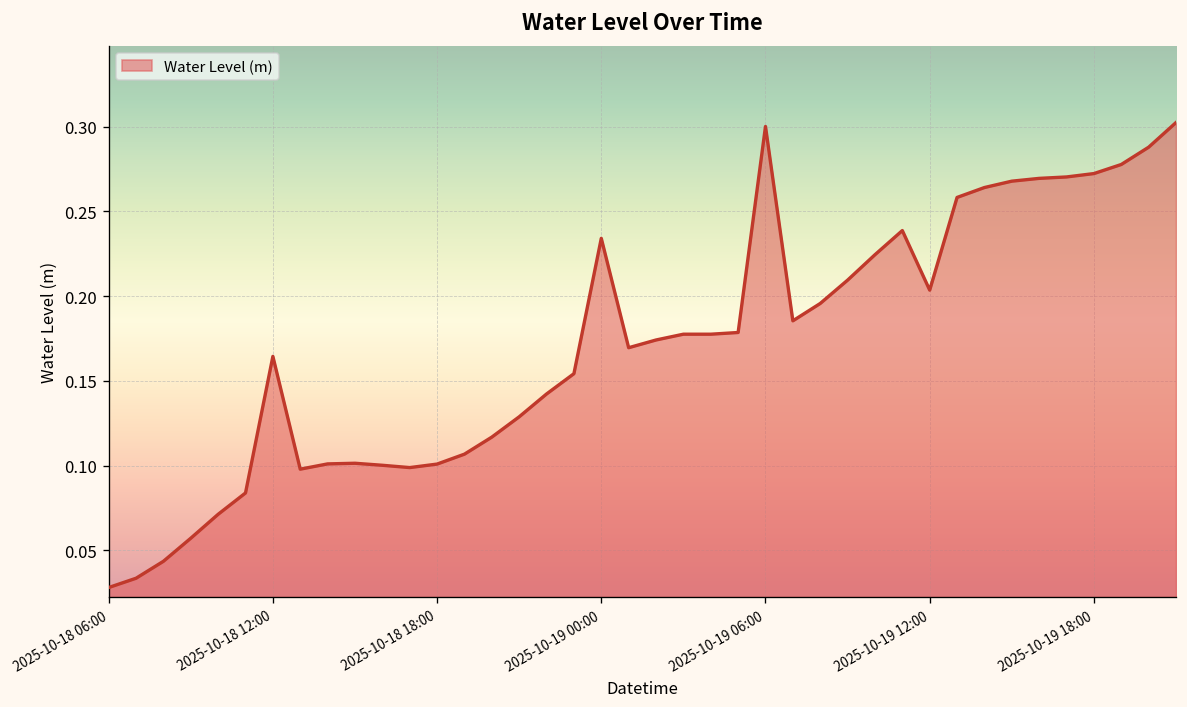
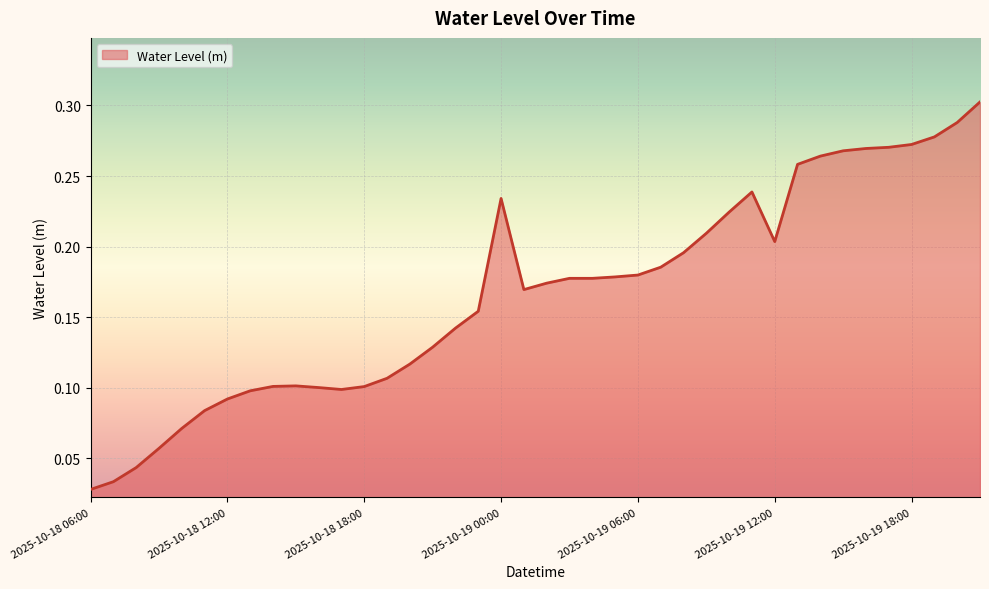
2025-10-18 12:00: 0.164 -> 0.092
2025-10-19 06:00: 0.300 -> 0.180
